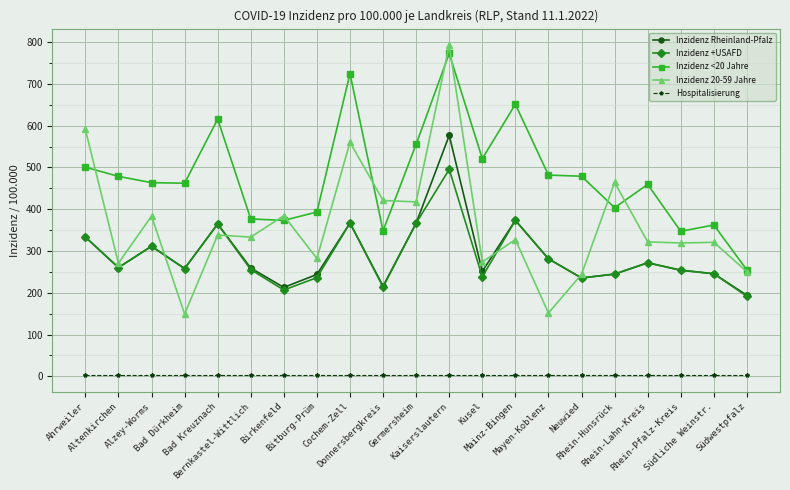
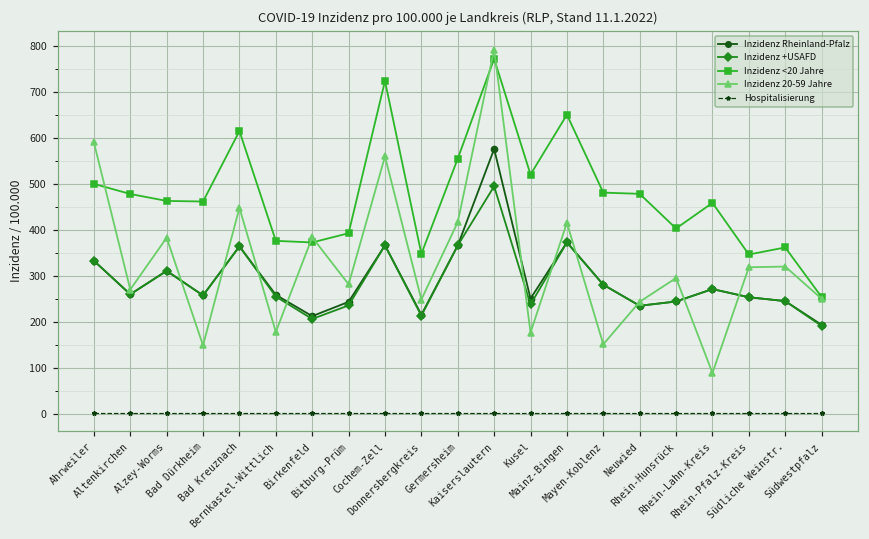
Inzidenz 20-59 Jahre, Bad Kreuznach: 340 -> 450
Inzidenz 20-59 Jahre, Bernkastel-Wittlich: 330 -> 180
Inzidenz 20-59 Jahre, Donnersbergkreis: 420 -> 250
Inzidenz 20-59 Jahre, Kusel: 270 -> 180
Inzidenz 20-59 Jahre, Mainz-Bingen: 330 -> 420
Inzidenz 20-59 Jahre, Rhein-Hunsrück: 460 -> 300
Inzidenz 20-59 Jahre, Rhein-Lahn-Kreis: 320 -> 90
